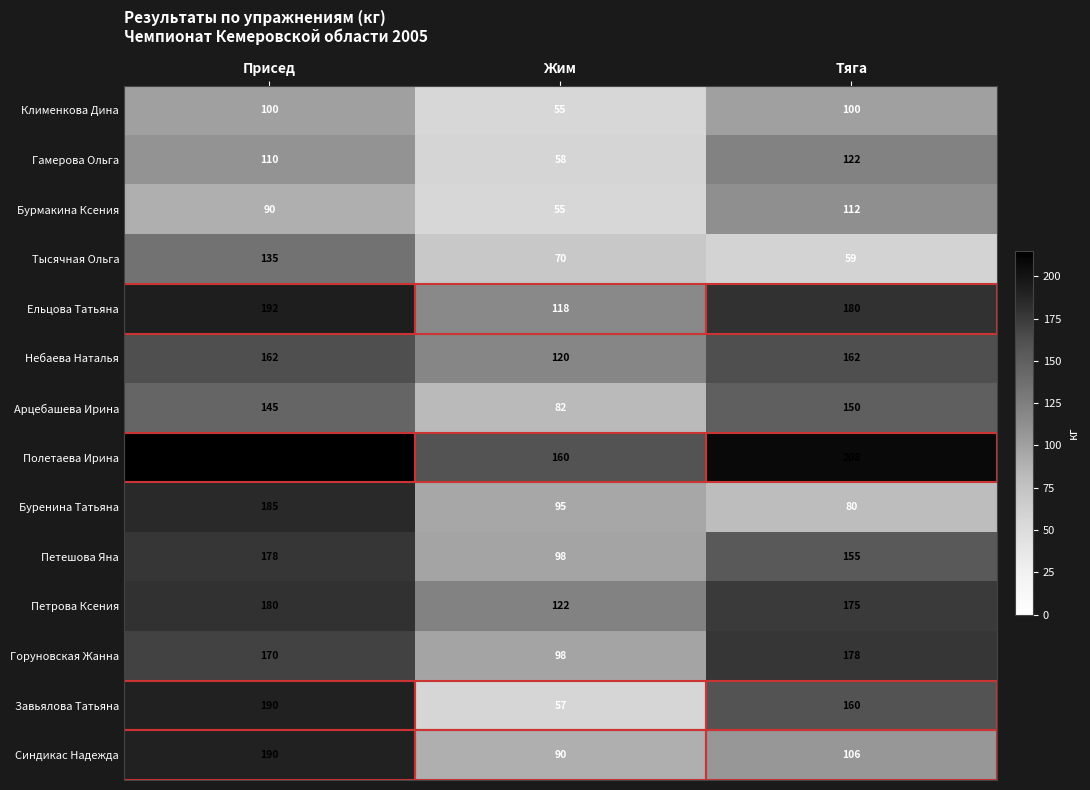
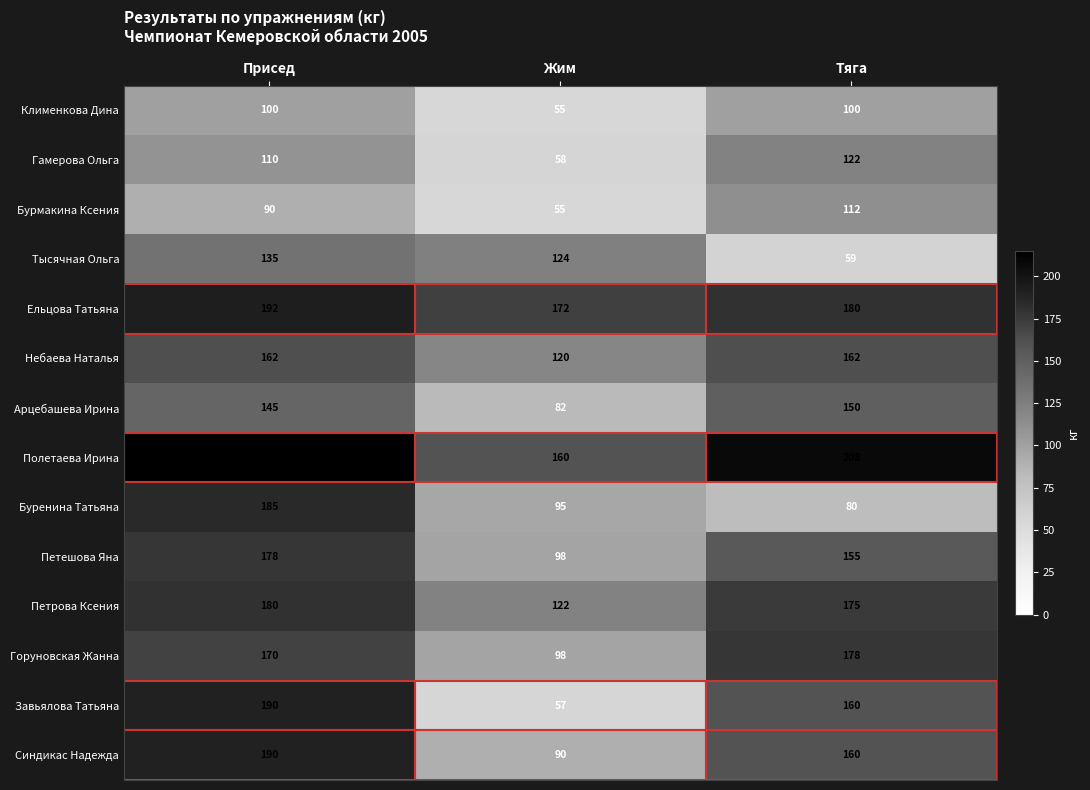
Тысячная Ольга, Жим: 70 -> 124
Ельцова Татьяна, Жим: 118 -> 172
Синдикас Надежда, Тяга: 106 -> 160
